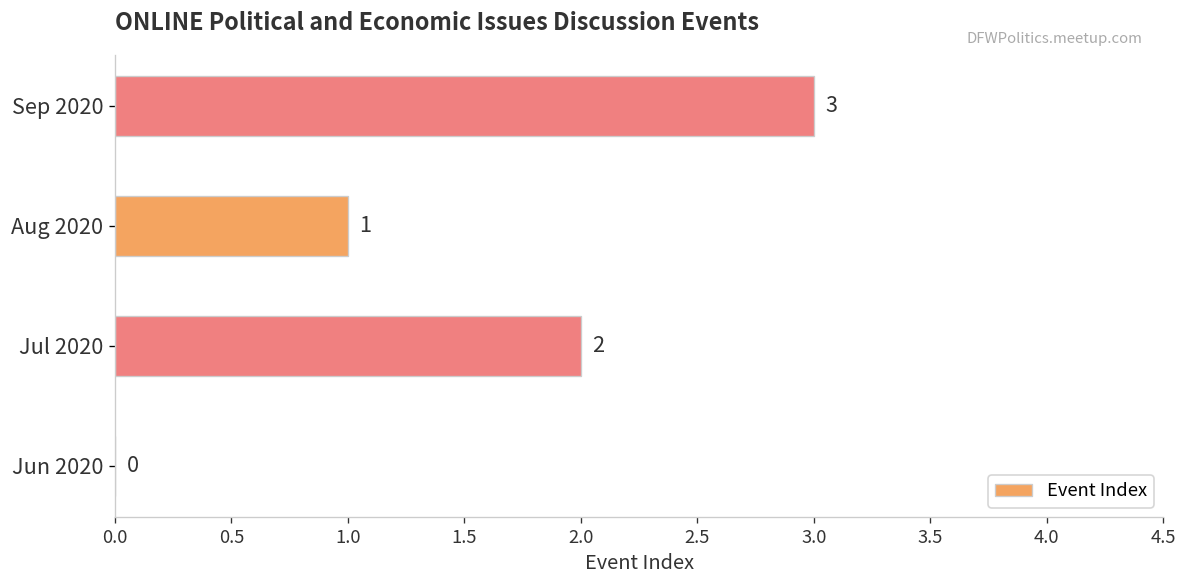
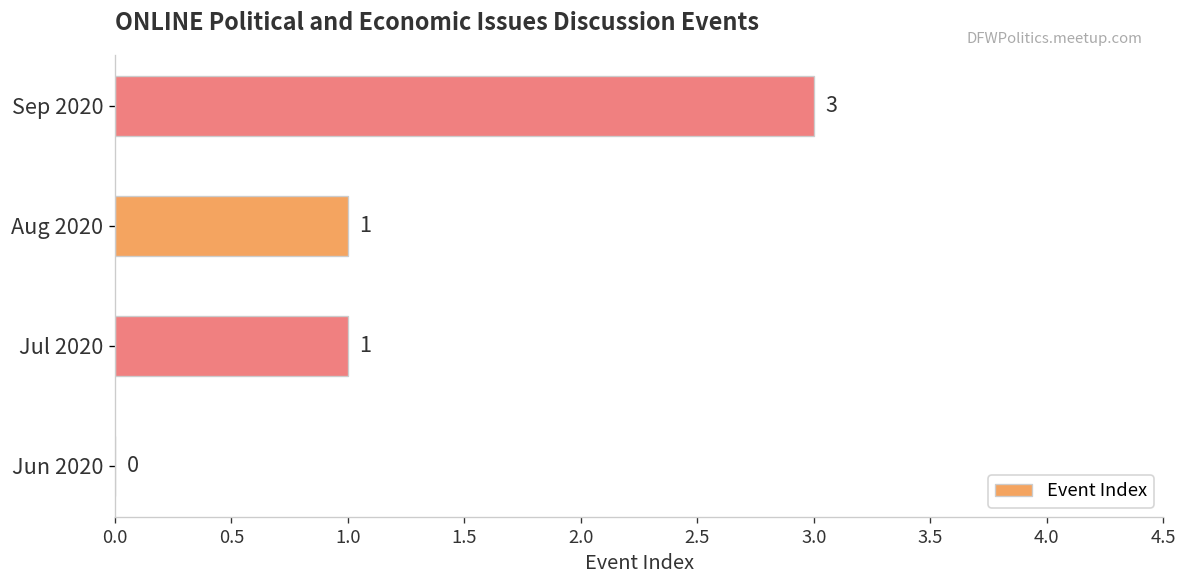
Jul 2020: 2 -> 1
